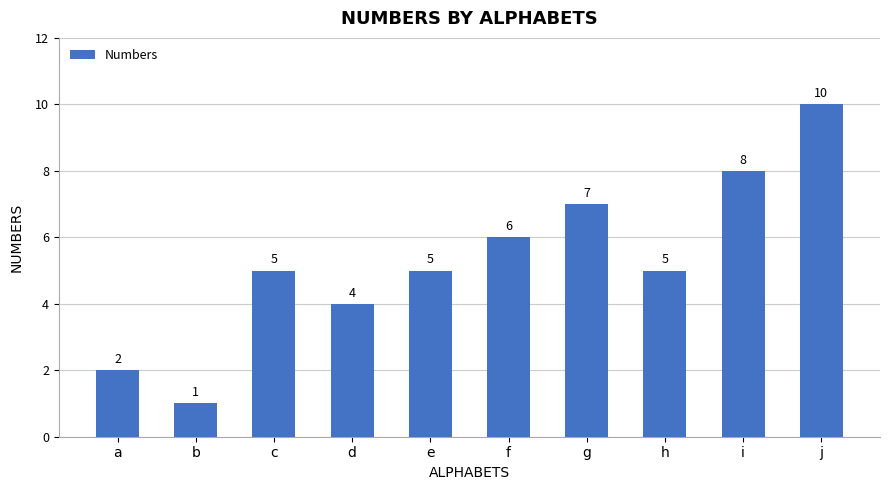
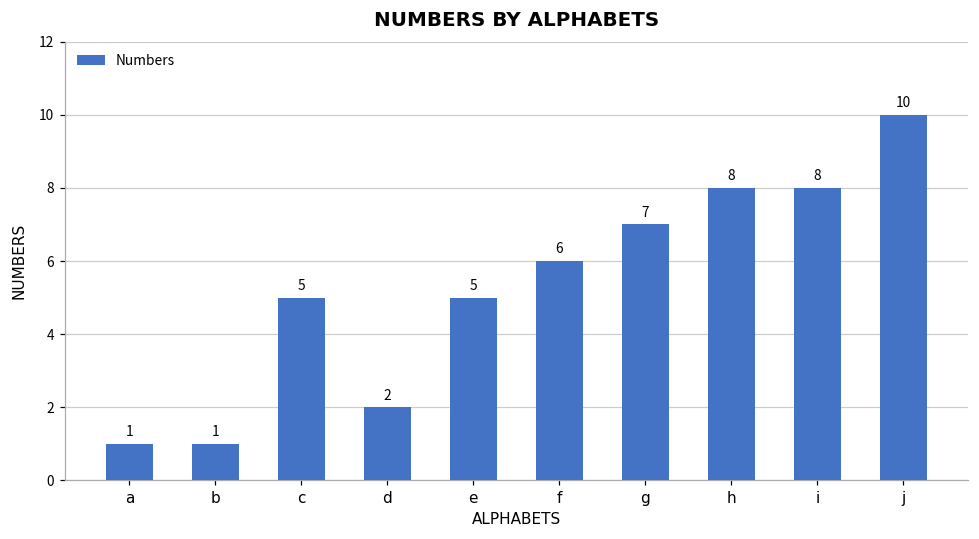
a: 2 -> 1
d: 4 -> 2
h: 5 -> 8
